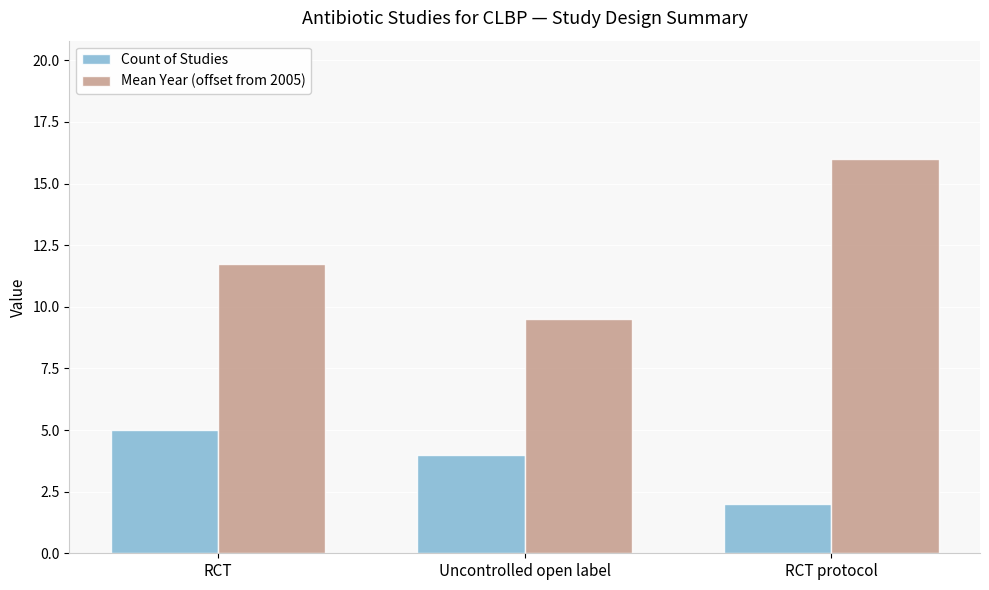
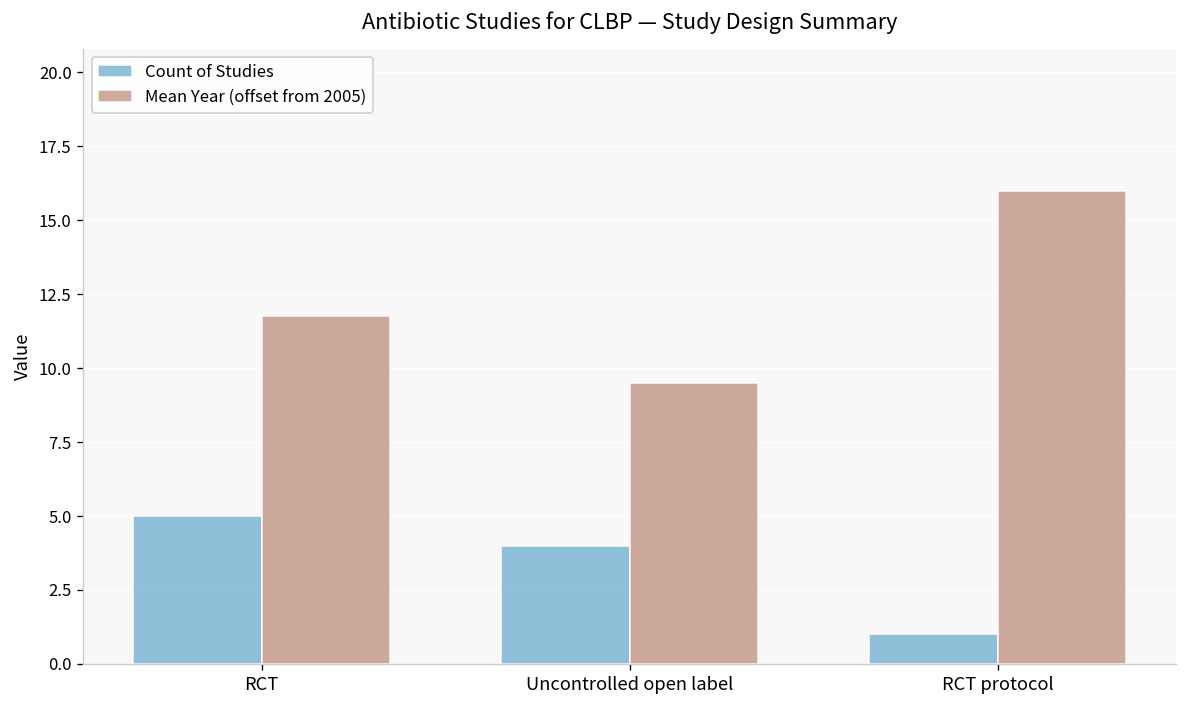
Count of Studies, RCT protocol: 2 -> 1
